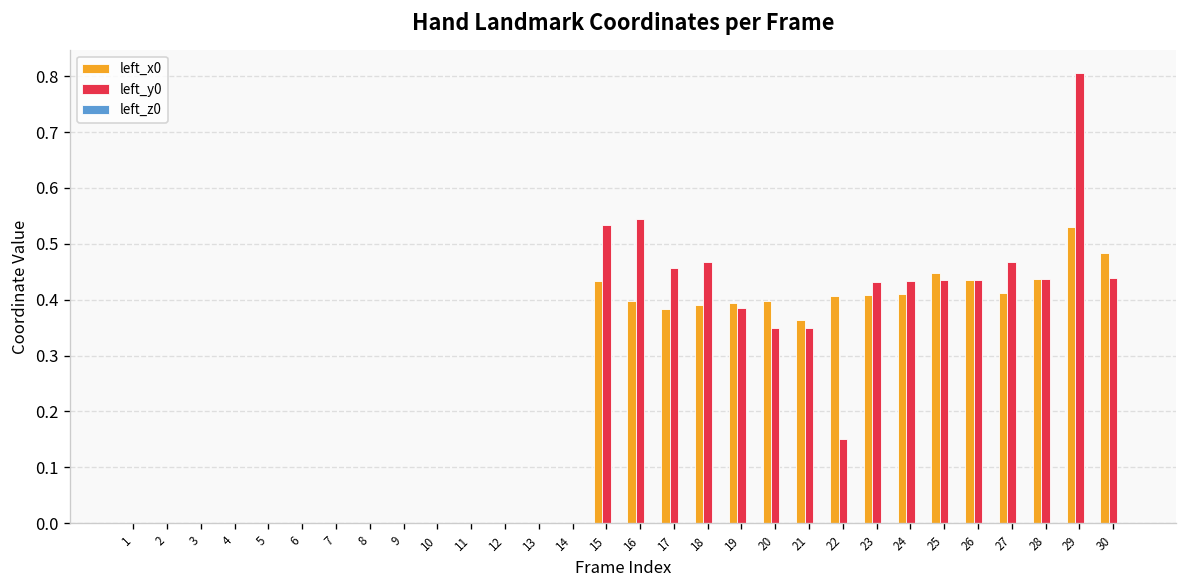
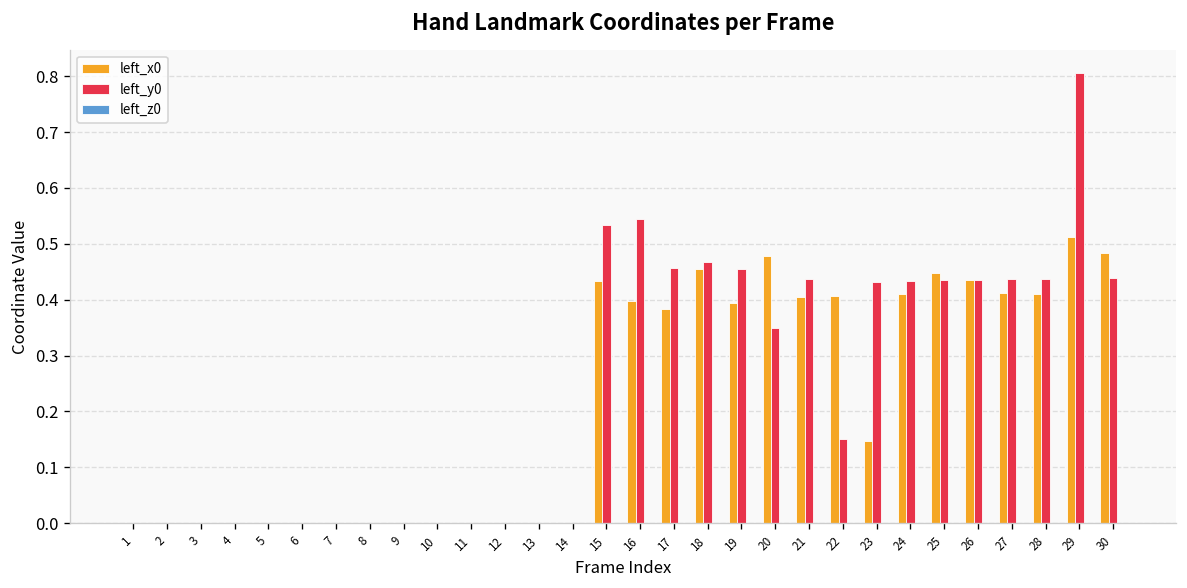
left_x0, 18: 0.39 -> 0.46
left_y0, 19: 0.39 -> 0.45
left_x0, 20: 0.40 -> 0.48
left_x0, 21: 0.36 -> 0.40
left_y0, 21: 0.35 -> 0.44
left_x0, 23: 0.41 -> 0.15
left_y0, 27: 0.47 -> 0.44
left_x0, 28: 0.44 -> 0.41
left_x0, 29: 0.53 -> 0.51
